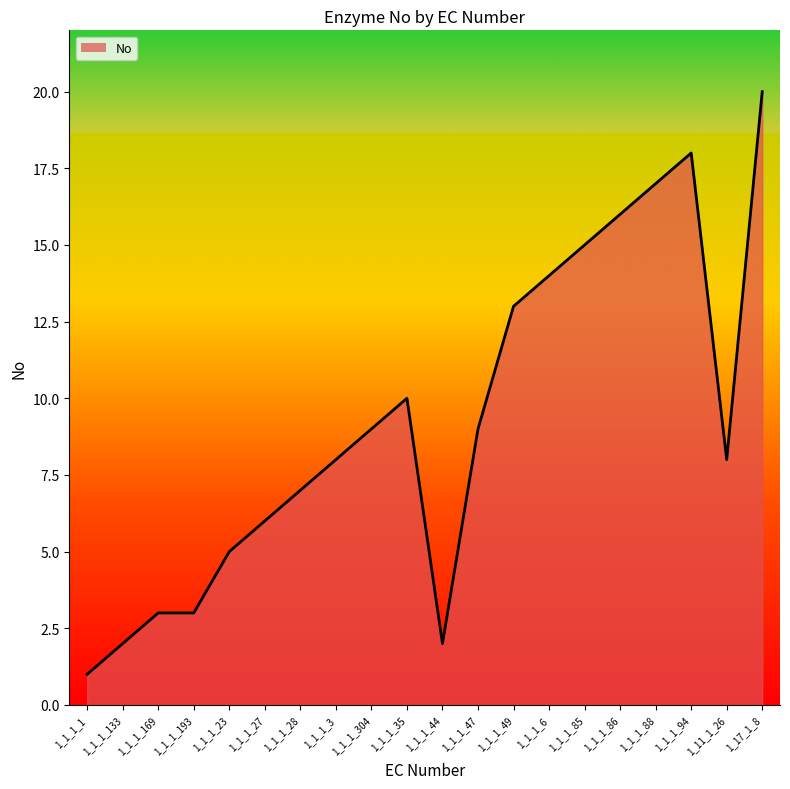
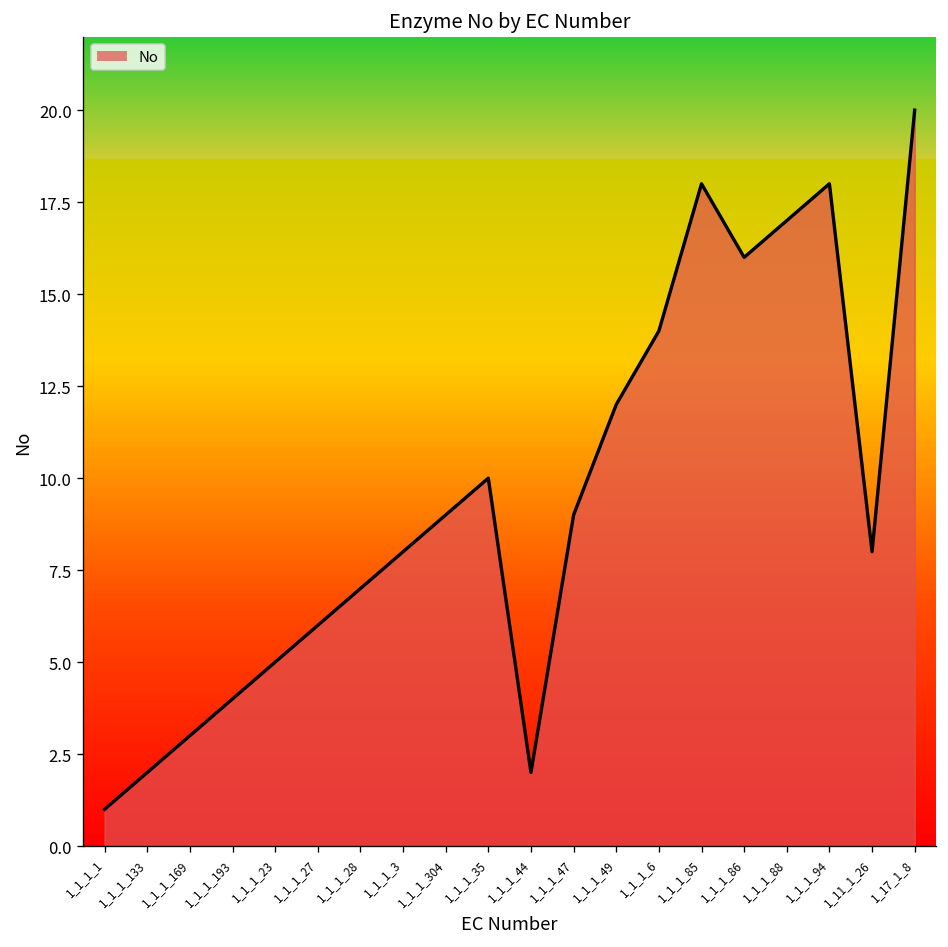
1_1_1_193: 3 -> 4
1_1_1_49: 13 -> 12
1_1_1_85: 15 -> 18
